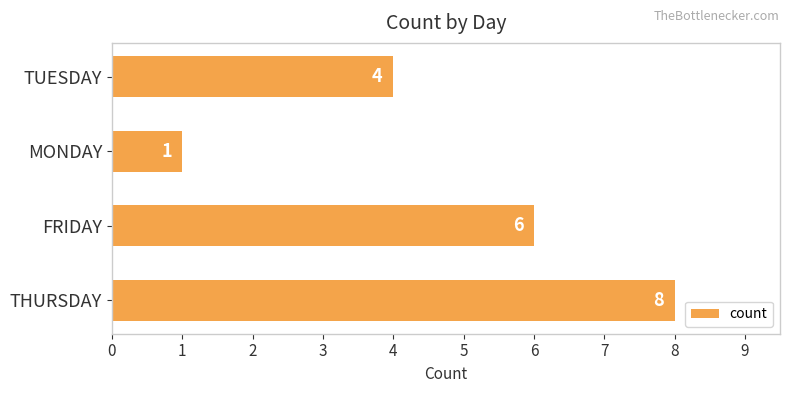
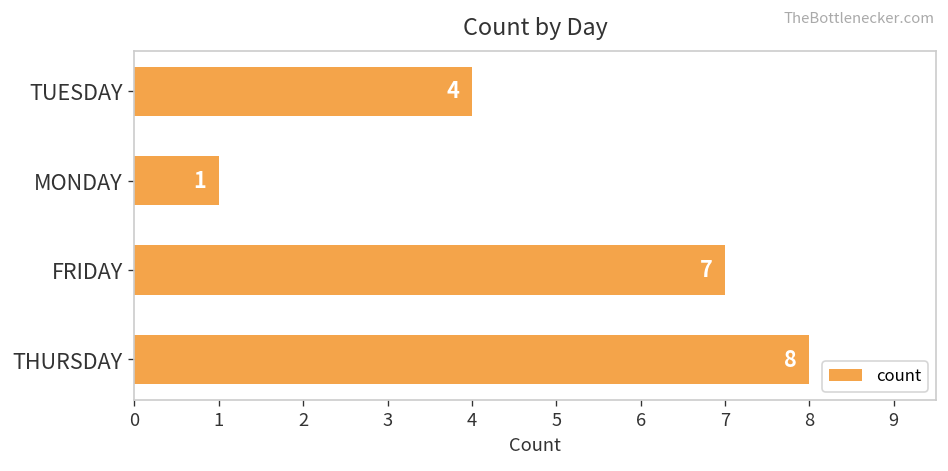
FRIDAY: 6 -> 7
